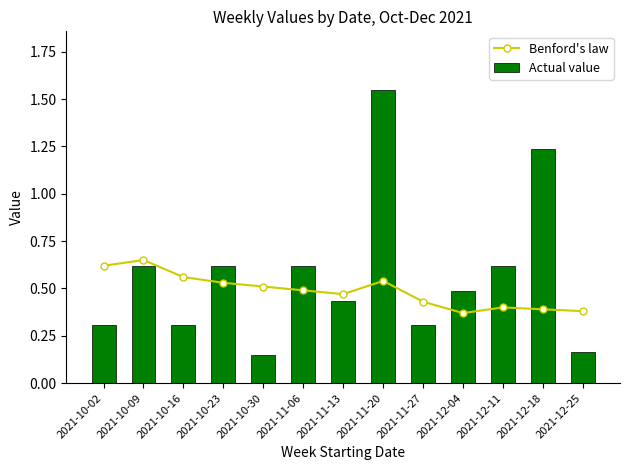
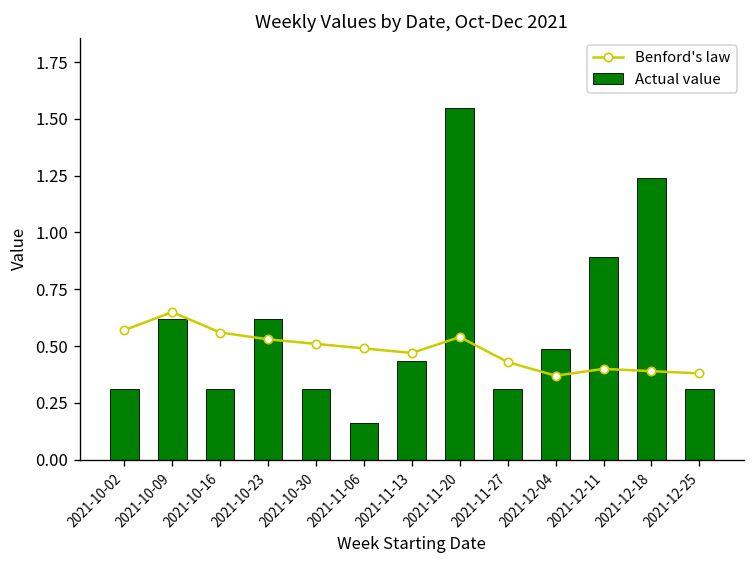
Benford's law, 2021-10-02: 0.62 -> 0.57
Actual value, 2021-10-30: 0.15 -> 0.31
Actual value, 2021-11-06: 0.62 -> 0.16
Actual value, 2021-12-11: 0.62 -> 0.89
Actual value, 2021-12-25: 0.16 -> 0.31
